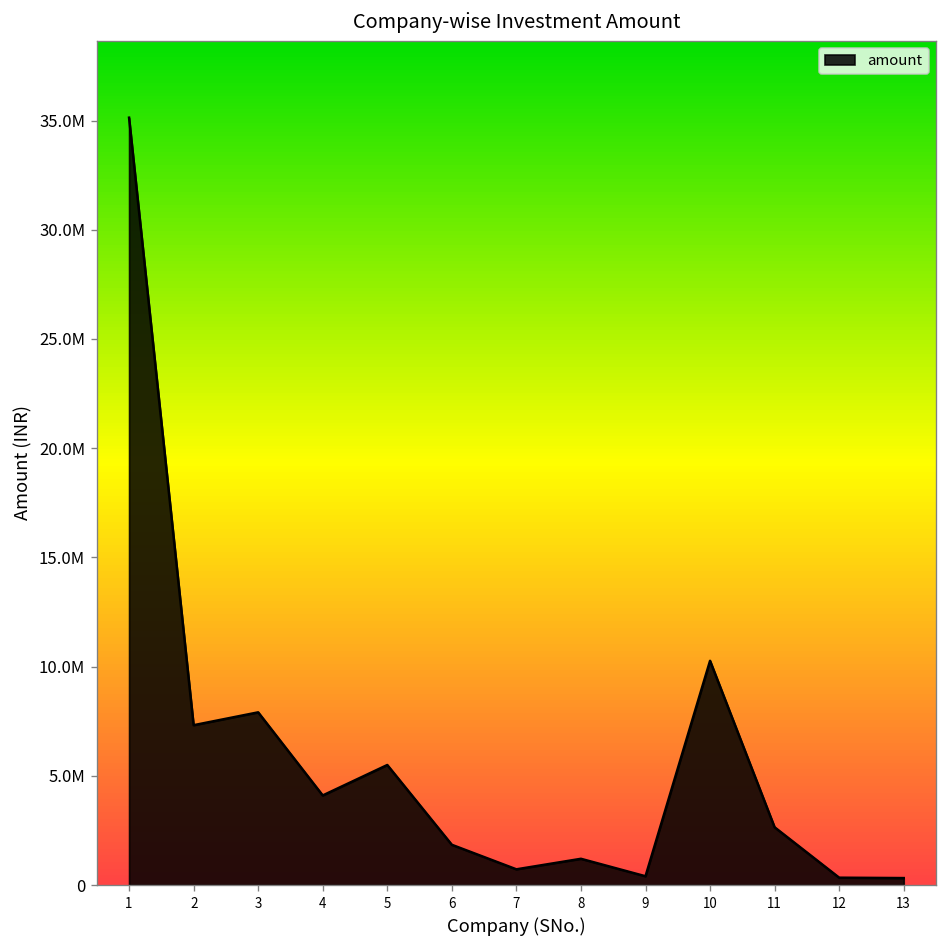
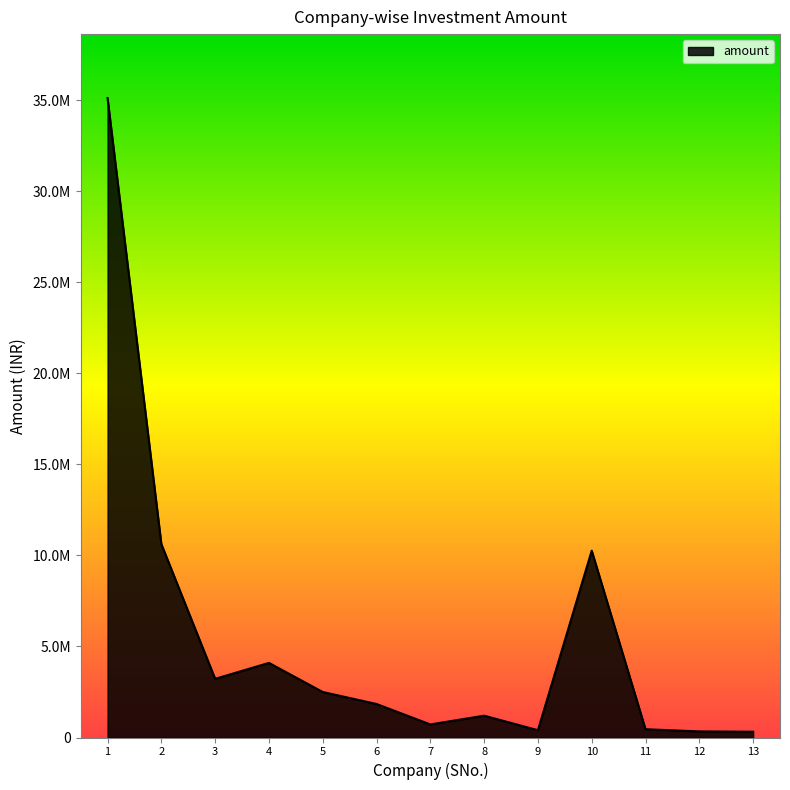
2: 7300000 -> 10600000
3: 7900000 -> 3200000
5: 5500000 -> 2500000
11: 2600000 -> 500000
